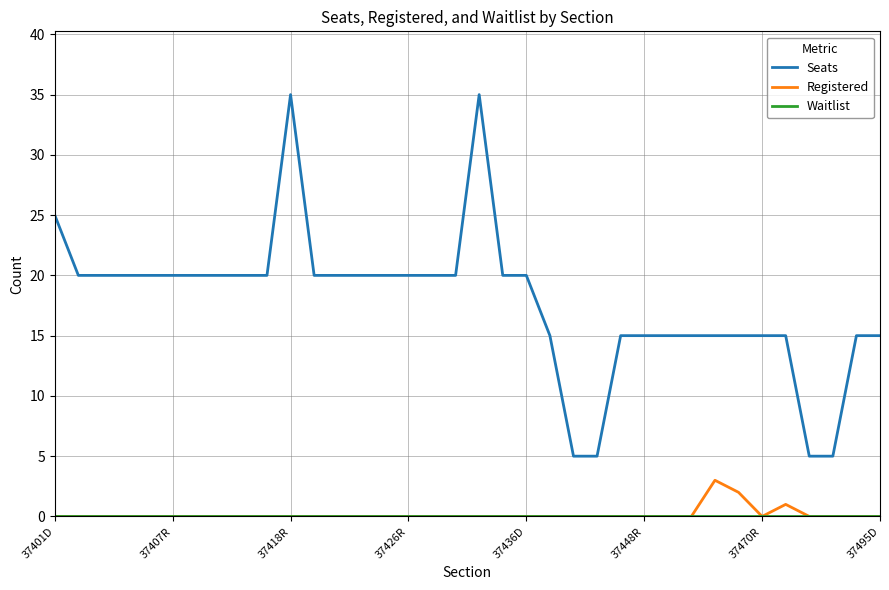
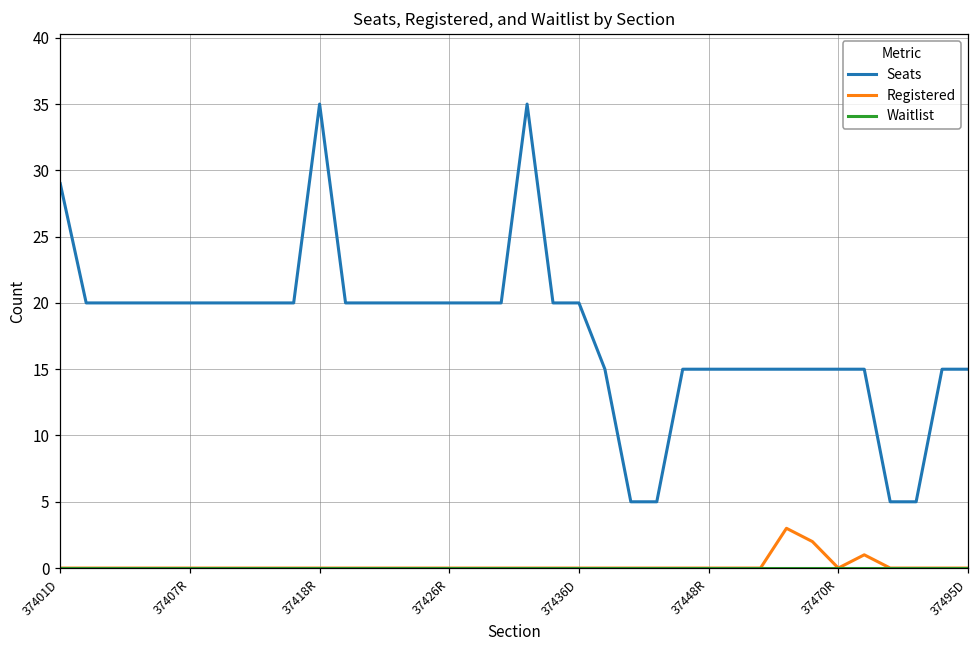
Seats, 37401D: 25 -> 29
